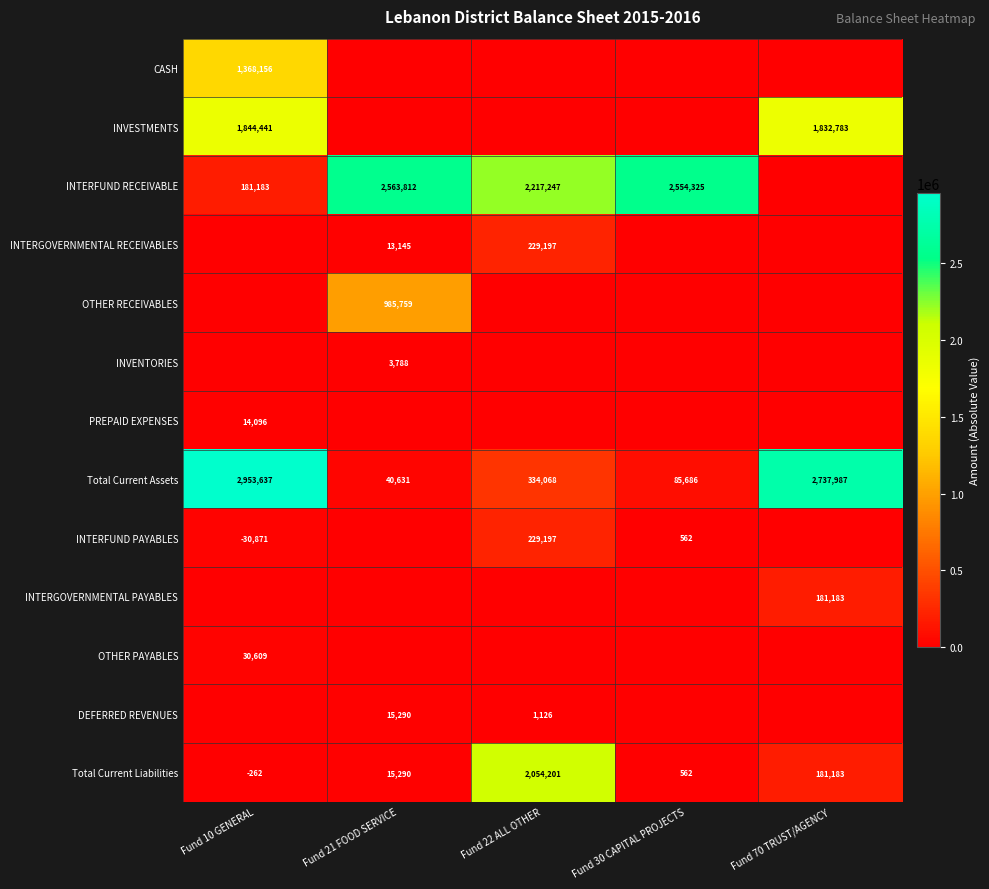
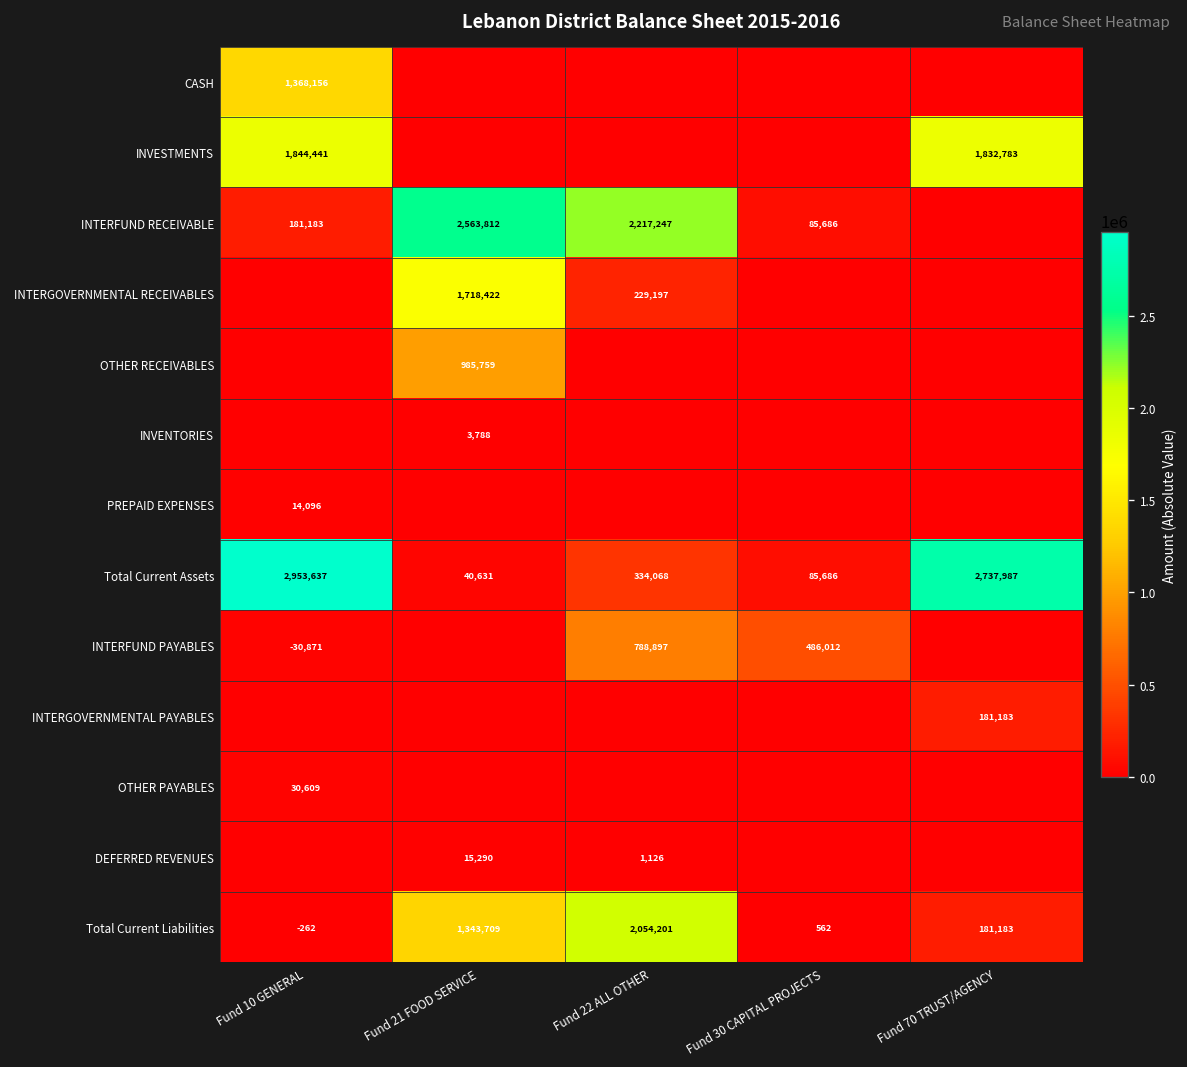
INTERFUND RECEIVABLE, Fund 30 CAPITAL PROJECTS: 2,554,325 -> 85,686
INTERGOVERNMENTAL RECEIVABLES, Fund 21 FOOD SERVICE: 13,145 -> 1,718,422
INTERFUND PAYABLES, Fund 22 ALL OTHER: 229,197 -> 788,897
INTERFUND PAYABLES, Fund 30 CAPITAL PROJECTS: 562 -> 486,012
Total Current Liabilities, Fund 21 FOOD SERVICE: 15,290 -> 1,343,709
